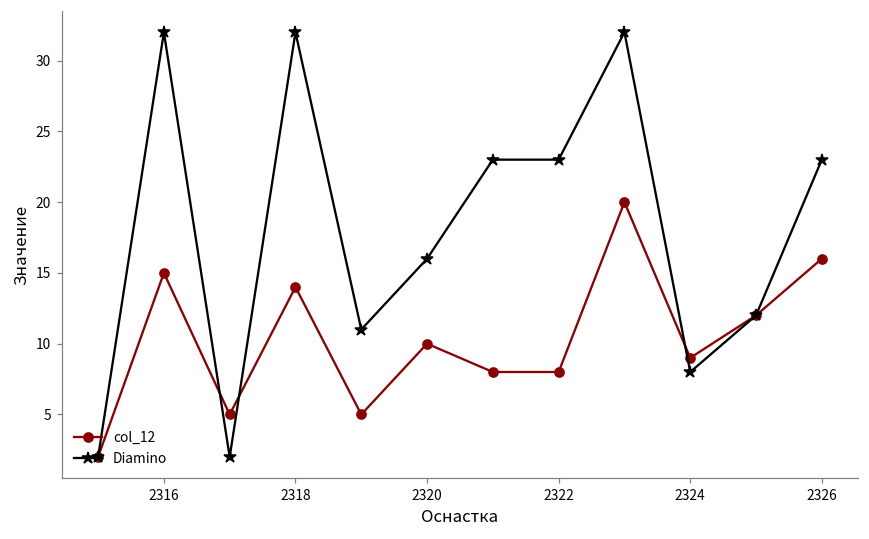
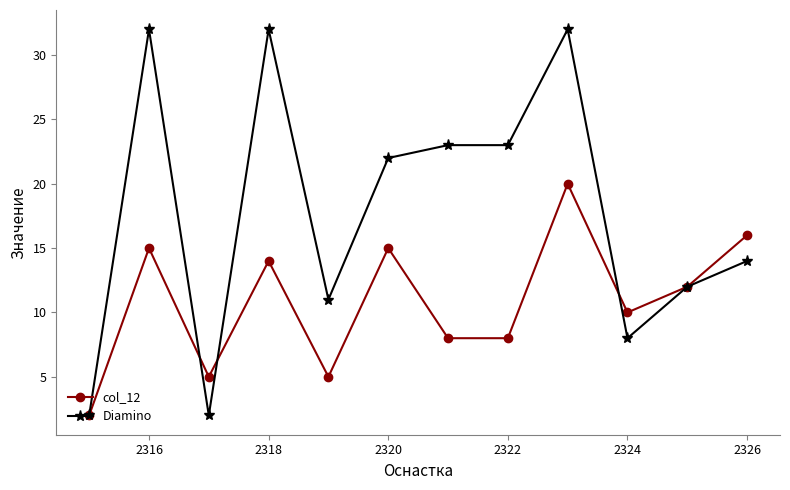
col_12, 2320: 10 -> 15
Diamino, 2320: 16 -> 22
col_12, 2324: 9 -> 10
Diamino, 2326: 23 -> 14
